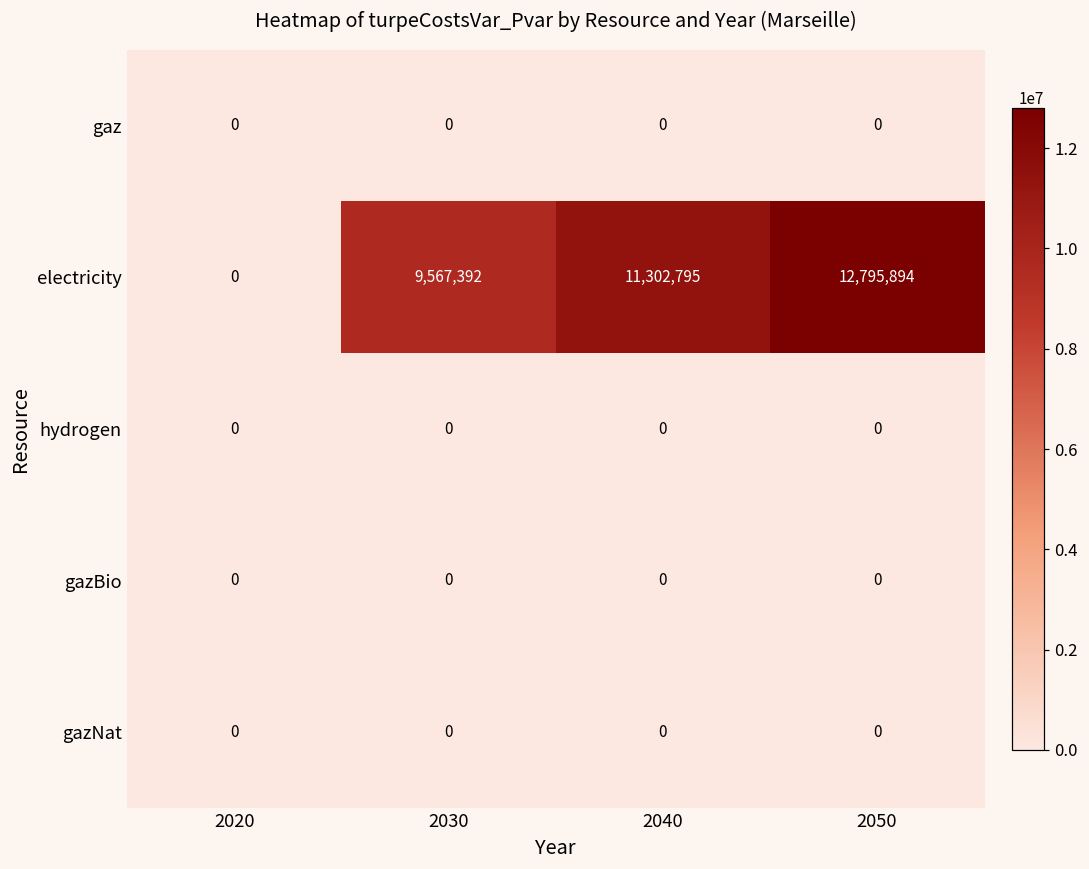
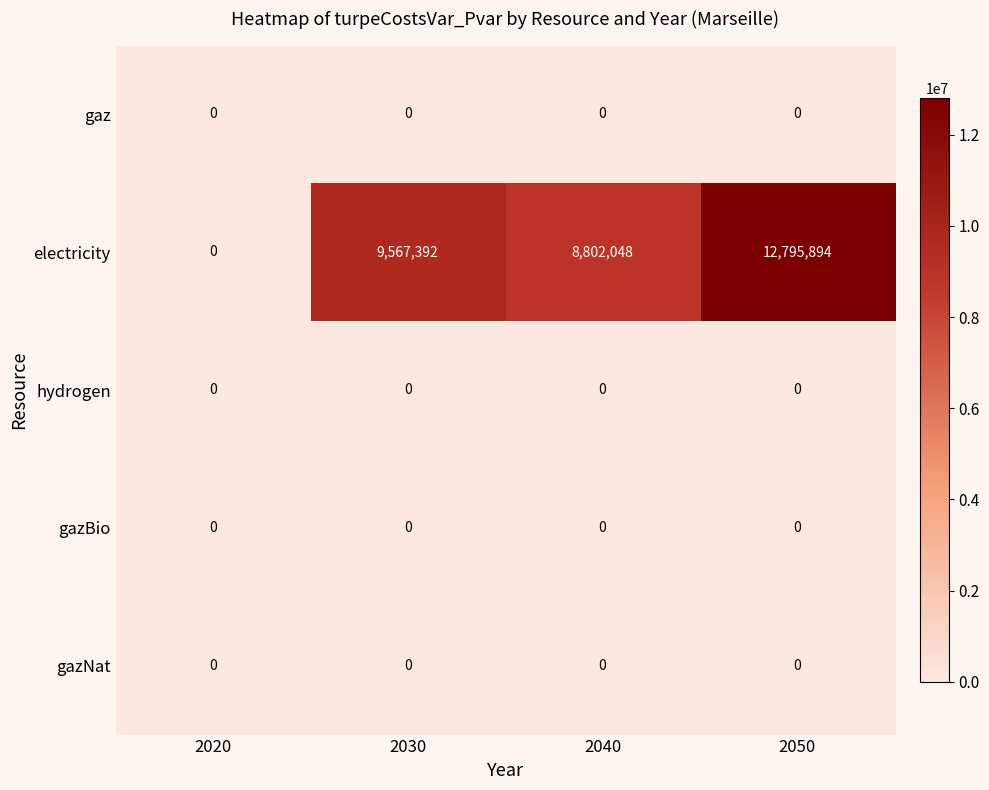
electricity, 2040: 11,302,795 -> 8,802,048
